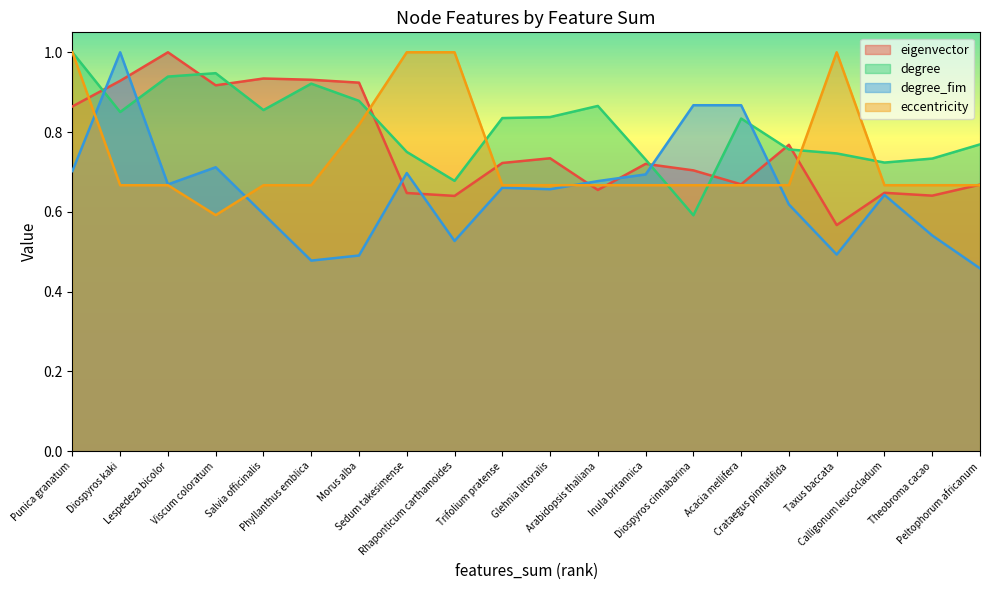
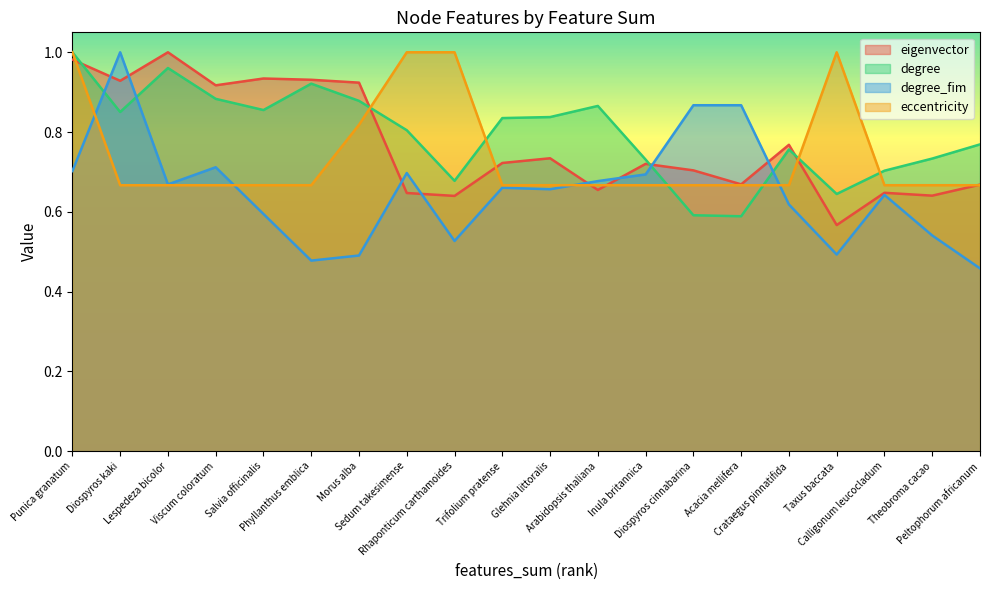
eigenvector, Punica granatum: 0.86 -> 0.98
degree, Lespedeza bicolor: 0.94 -> 0.96
degree, Viscum coloratum: 0.95 -> 0.88
eccentricity, Viscum coloratum: 0.59 -> 0.67
degree, Sedum takesimense: 0.75 -> 0.80
degree, Acacia mellifera: 0.83 -> 0.59
degree, Taxus baccata: 0.75 -> 0.64
degree, Calligonum leucocladum: 0.72 -> 0.70
